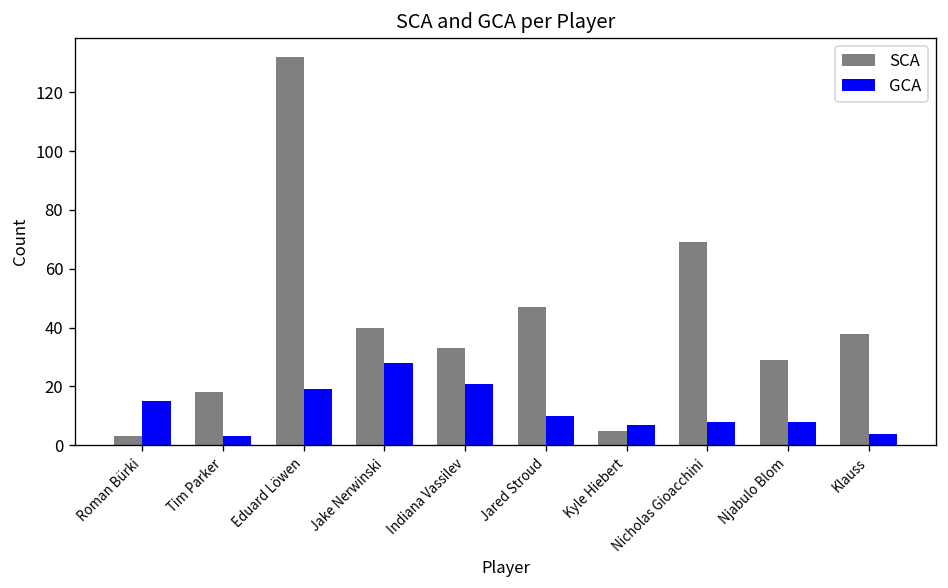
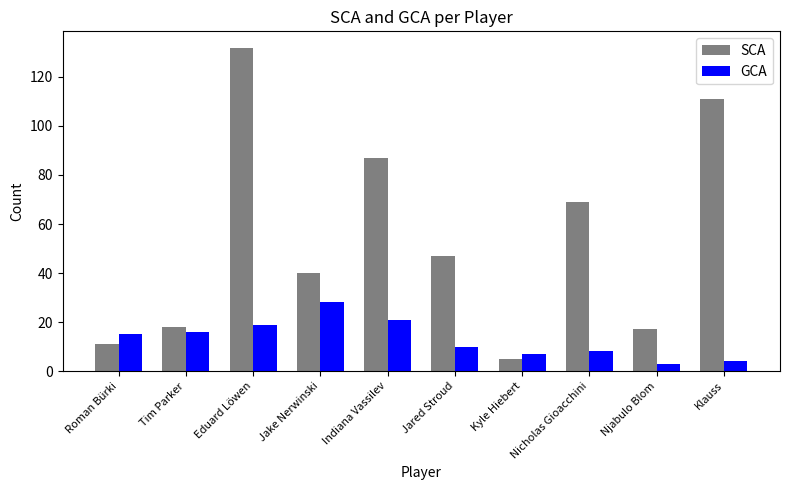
SCA, Roman Bürki: 3 -> 11
GCA, Tim Parker: 3 -> 16
SCA, Indiana Vassilev: 33 -> 87
SCA, Njabulo Blom: 29 -> 17
GCA, Njabulo Blom: 8 -> 3
SCA, Klauss: 38 -> 111
